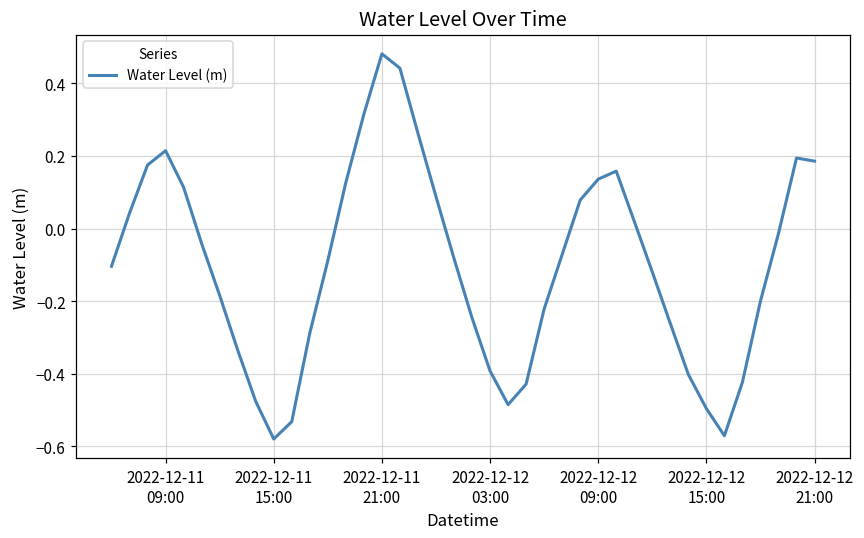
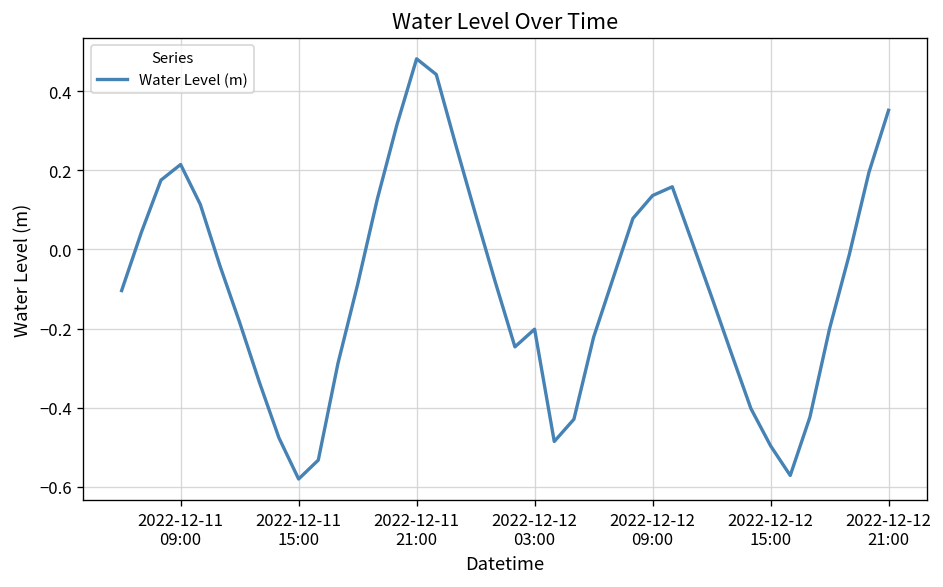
2022-12-12 03:00: -0.39 -> -0.20
2022-12-12 21:00: 0.19 -> 0.35
